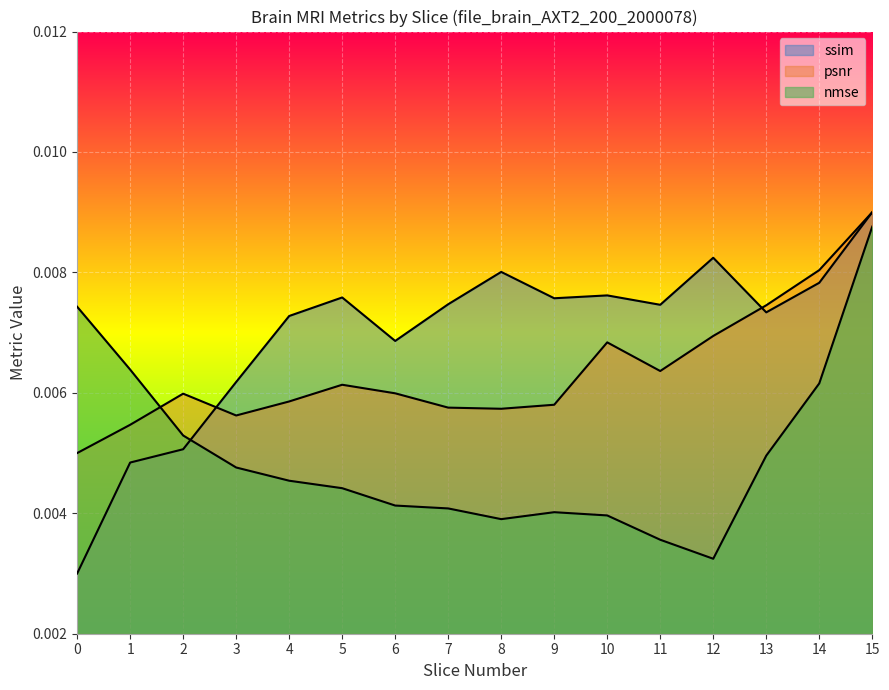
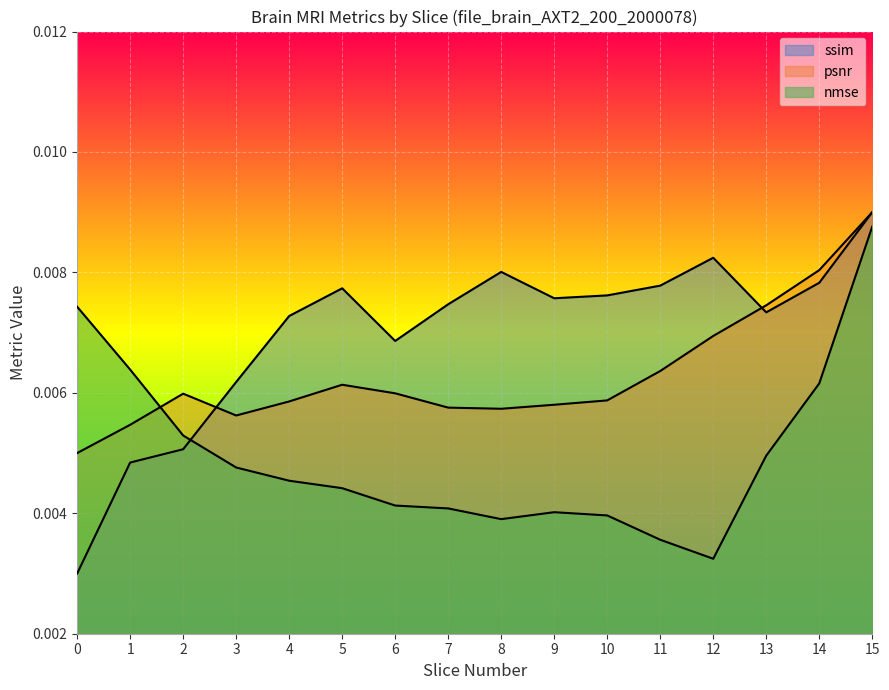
ssim, 5: 0.0076 -> 0.0077
psnr, 10: 0.0068 -> 0.0059
ssim, 11: 0.0075 -> 0.0078
